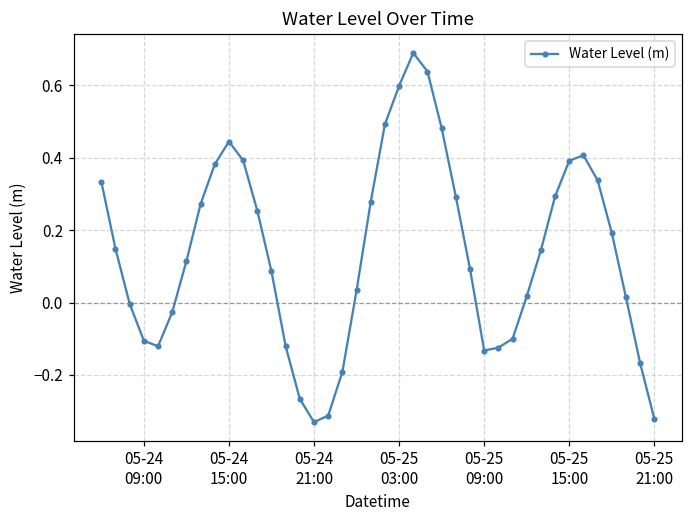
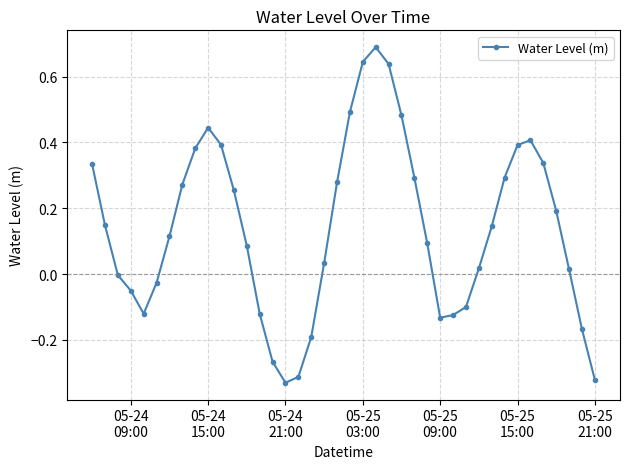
05-24 09:00: -0.11 -> -0.05
05-25 03:00: 0.60 -> 0.64
